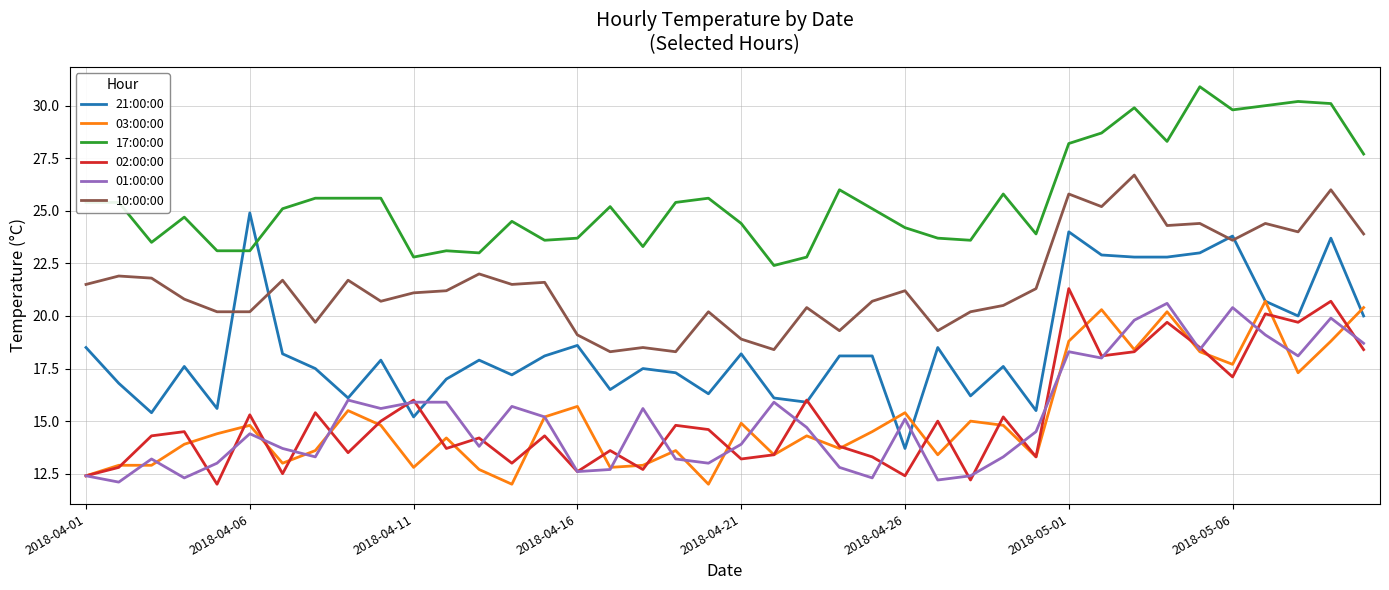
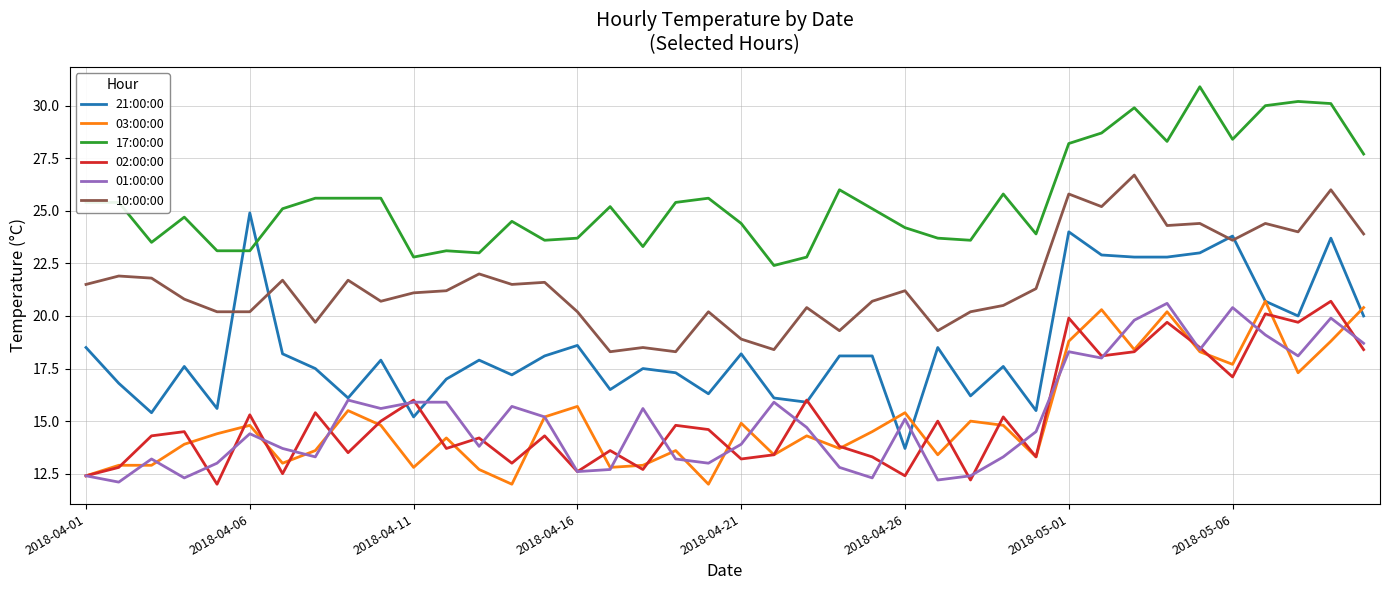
10:00:00, 2018-04-16: 19.1 -> 20.2
02:00:00, 2018-05-01: 21.3 -> 19.9
17:00:00, 2018-05-06: 29.8 -> 28.4
